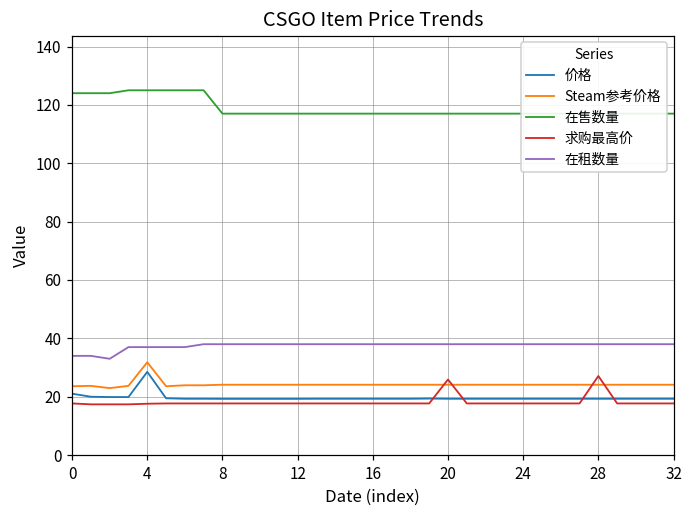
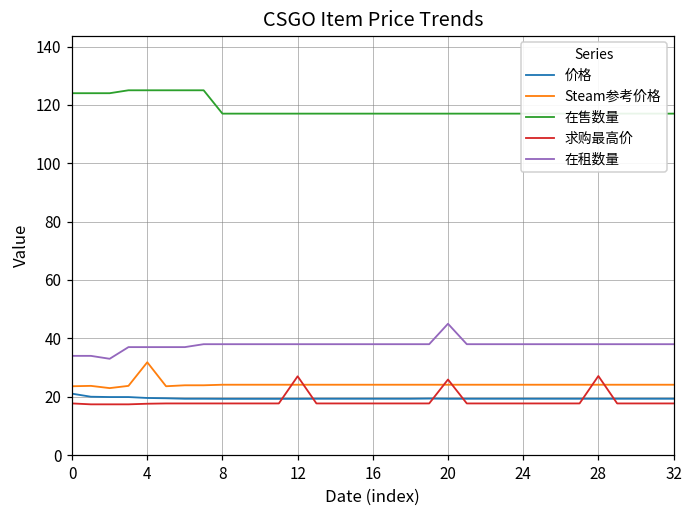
价格, 4: 29 -> 20
求购最高价, 12: 18 -> 27
在租数量, 20: 38 -> 45
